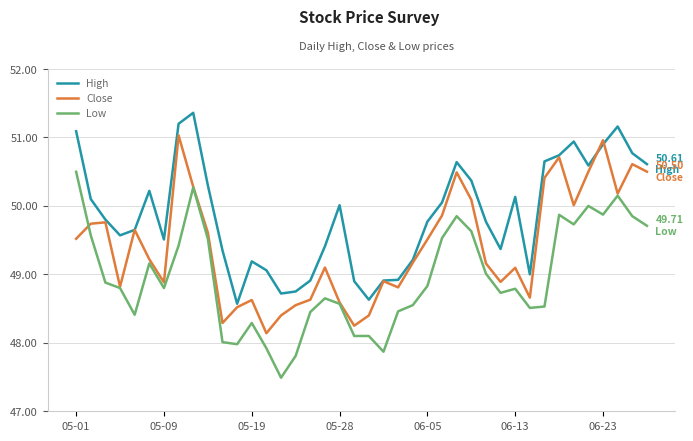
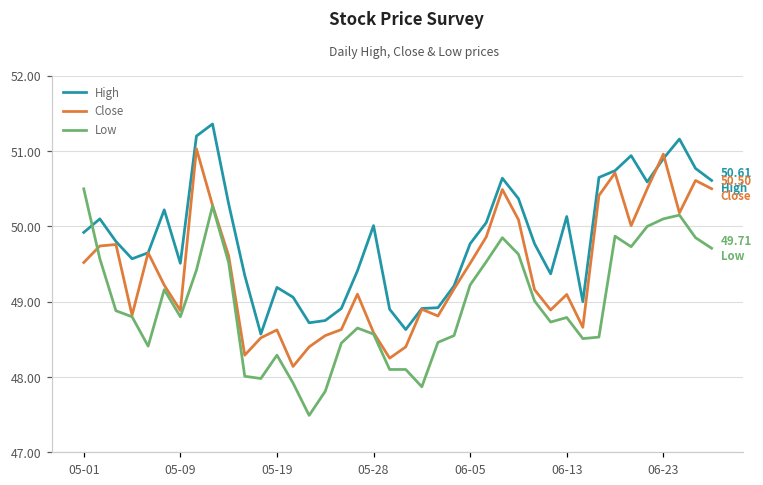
High, 05-01: 51.1 -> 49.9
Low, 06-05: 48.8 -> 49.2
Low, 06-23: 49.9 -> 50.1
